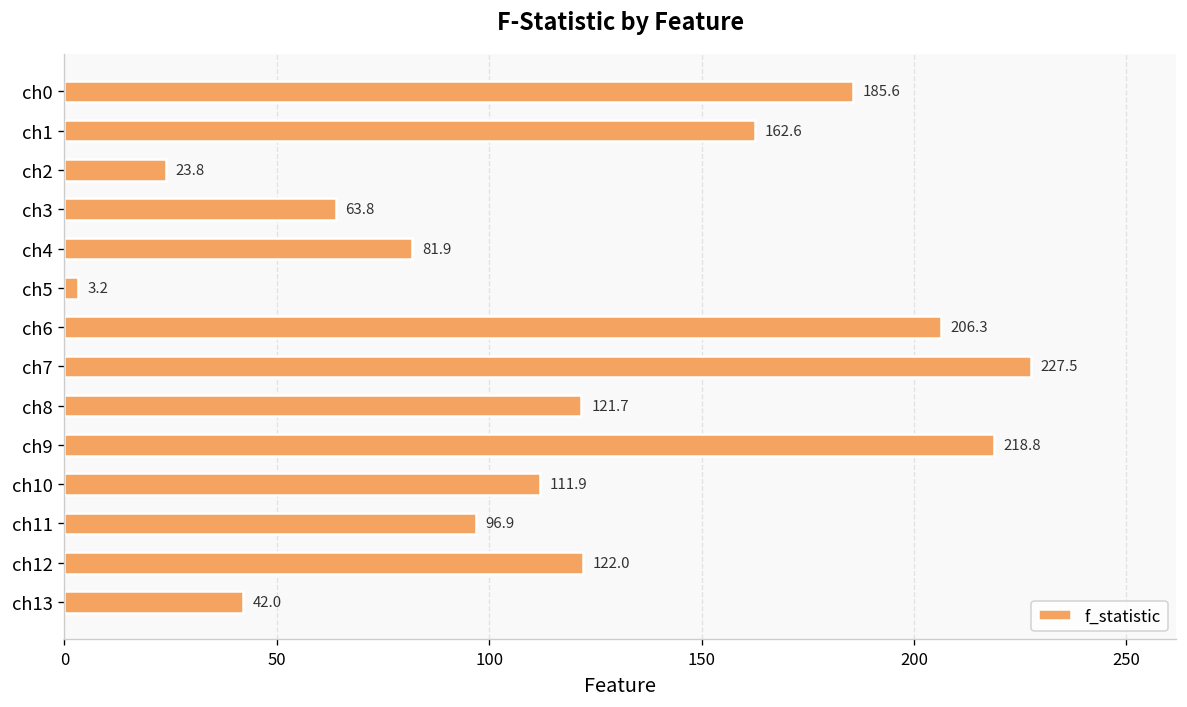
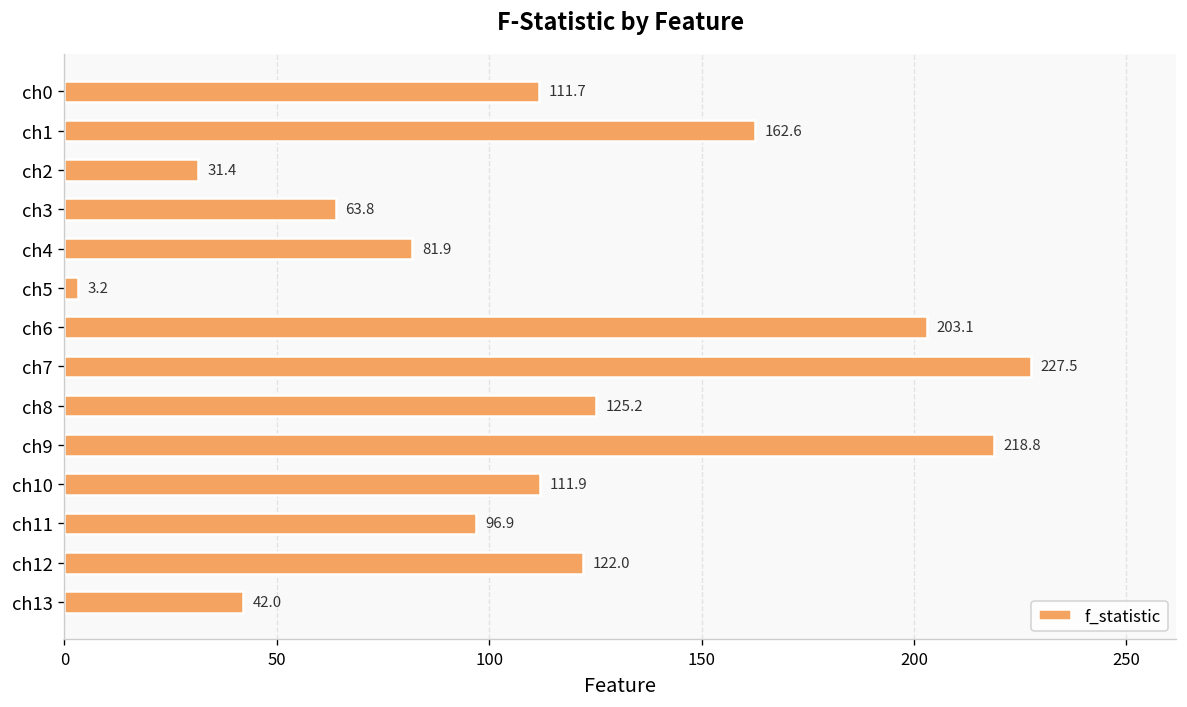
ch0: 185.6 -> 111.7
ch2: 23.8 -> 31.4
ch6: 206.3 -> 203.1
ch8: 121.7 -> 125.2
